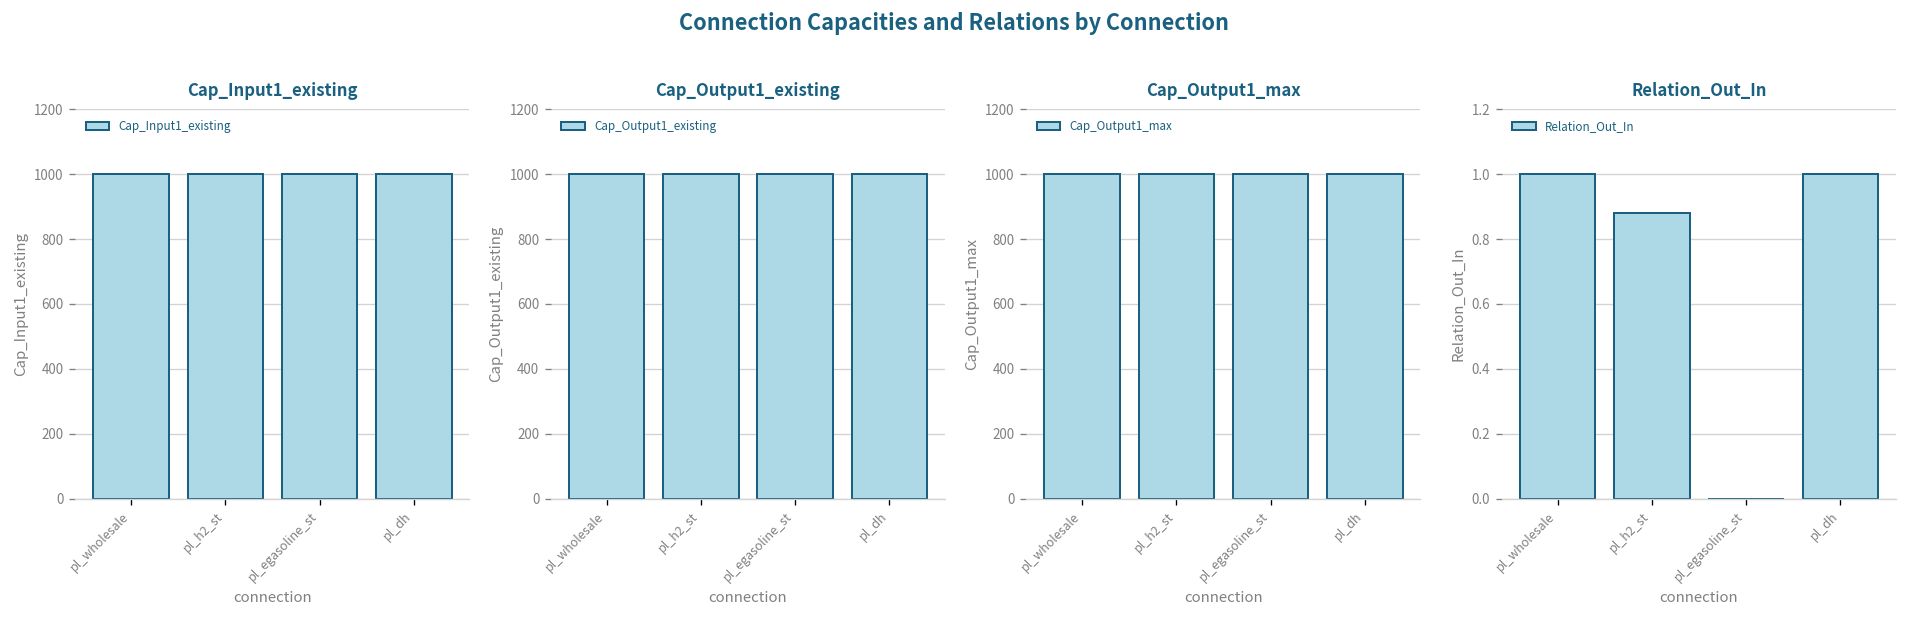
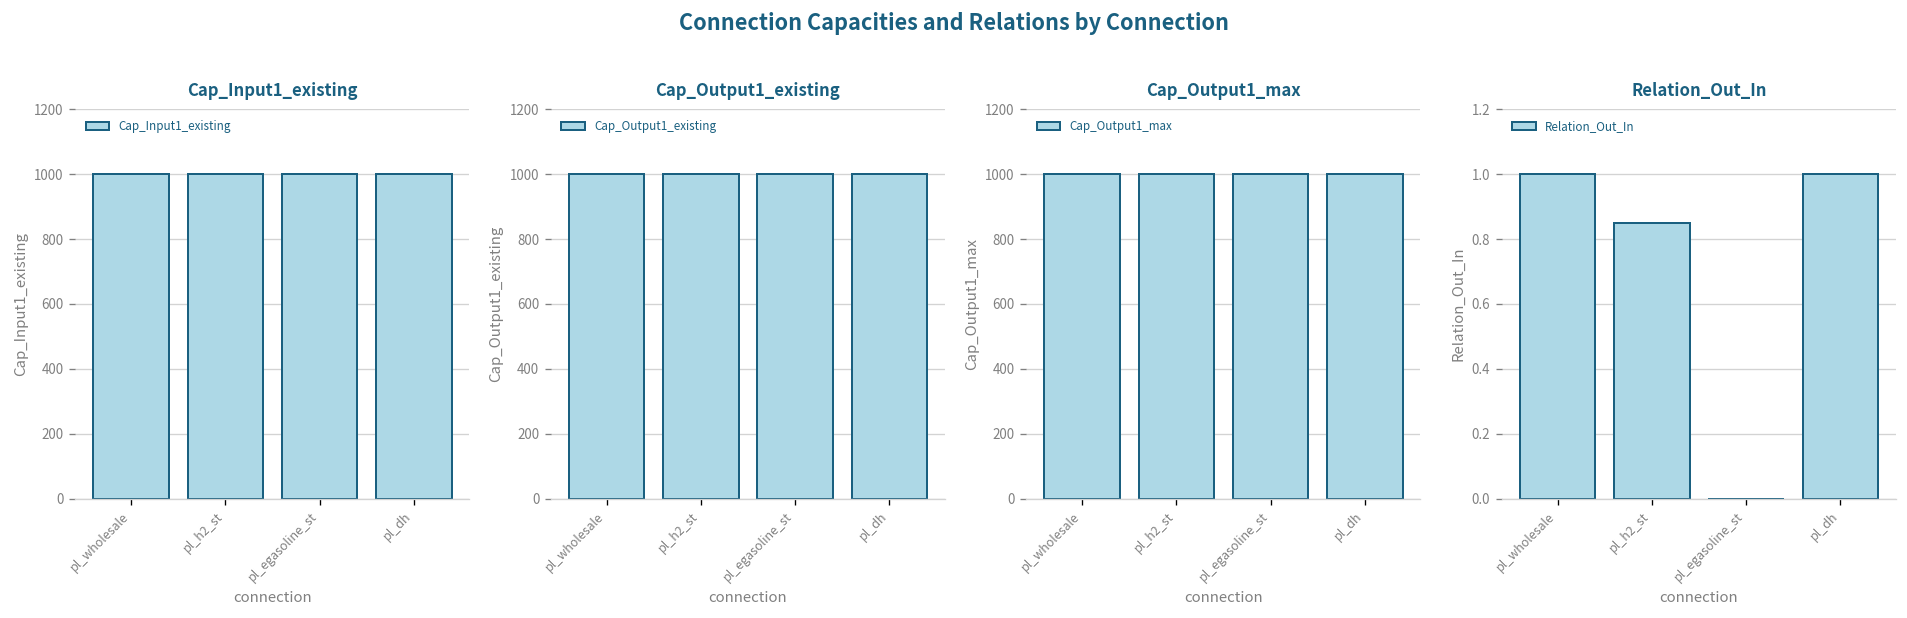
Relation_Out_In, pl_h2_st: 0.88 -> 0.85
